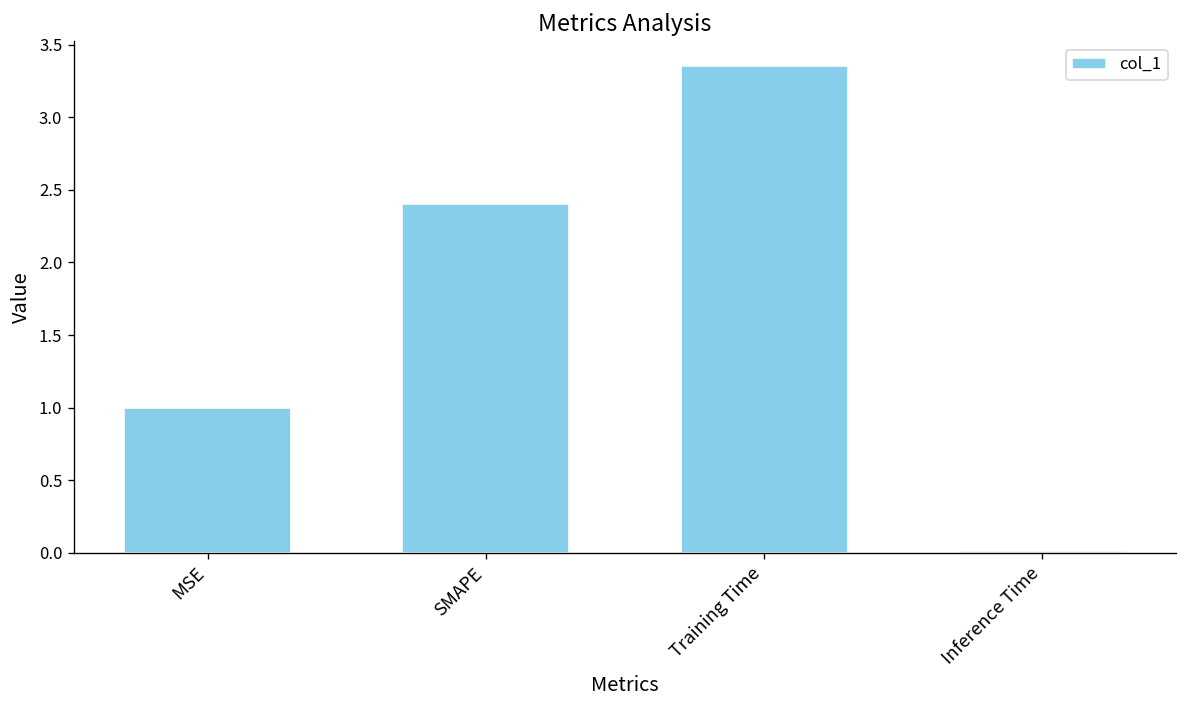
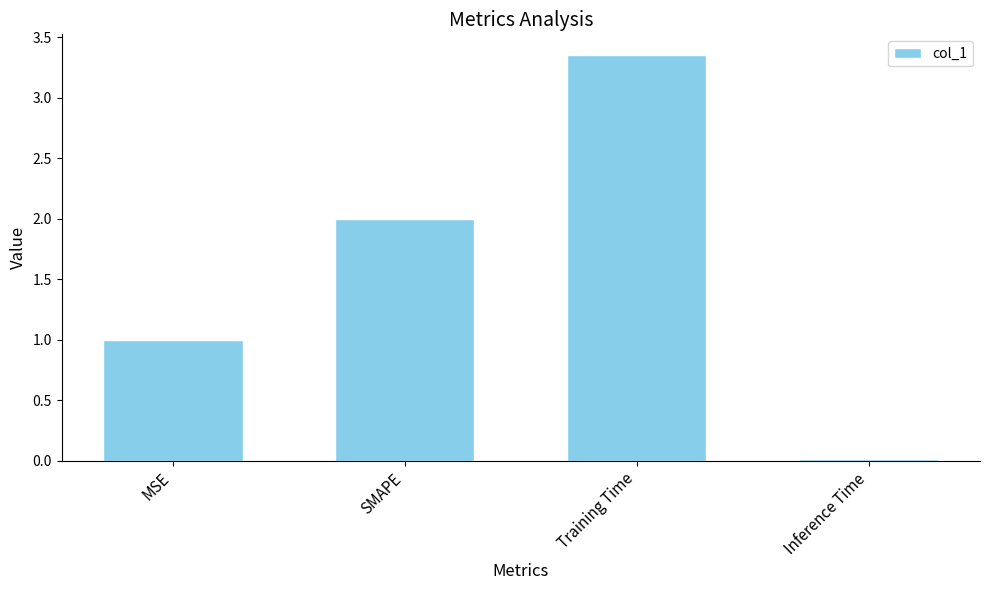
SMAPE: 2.4 -> 2.0
